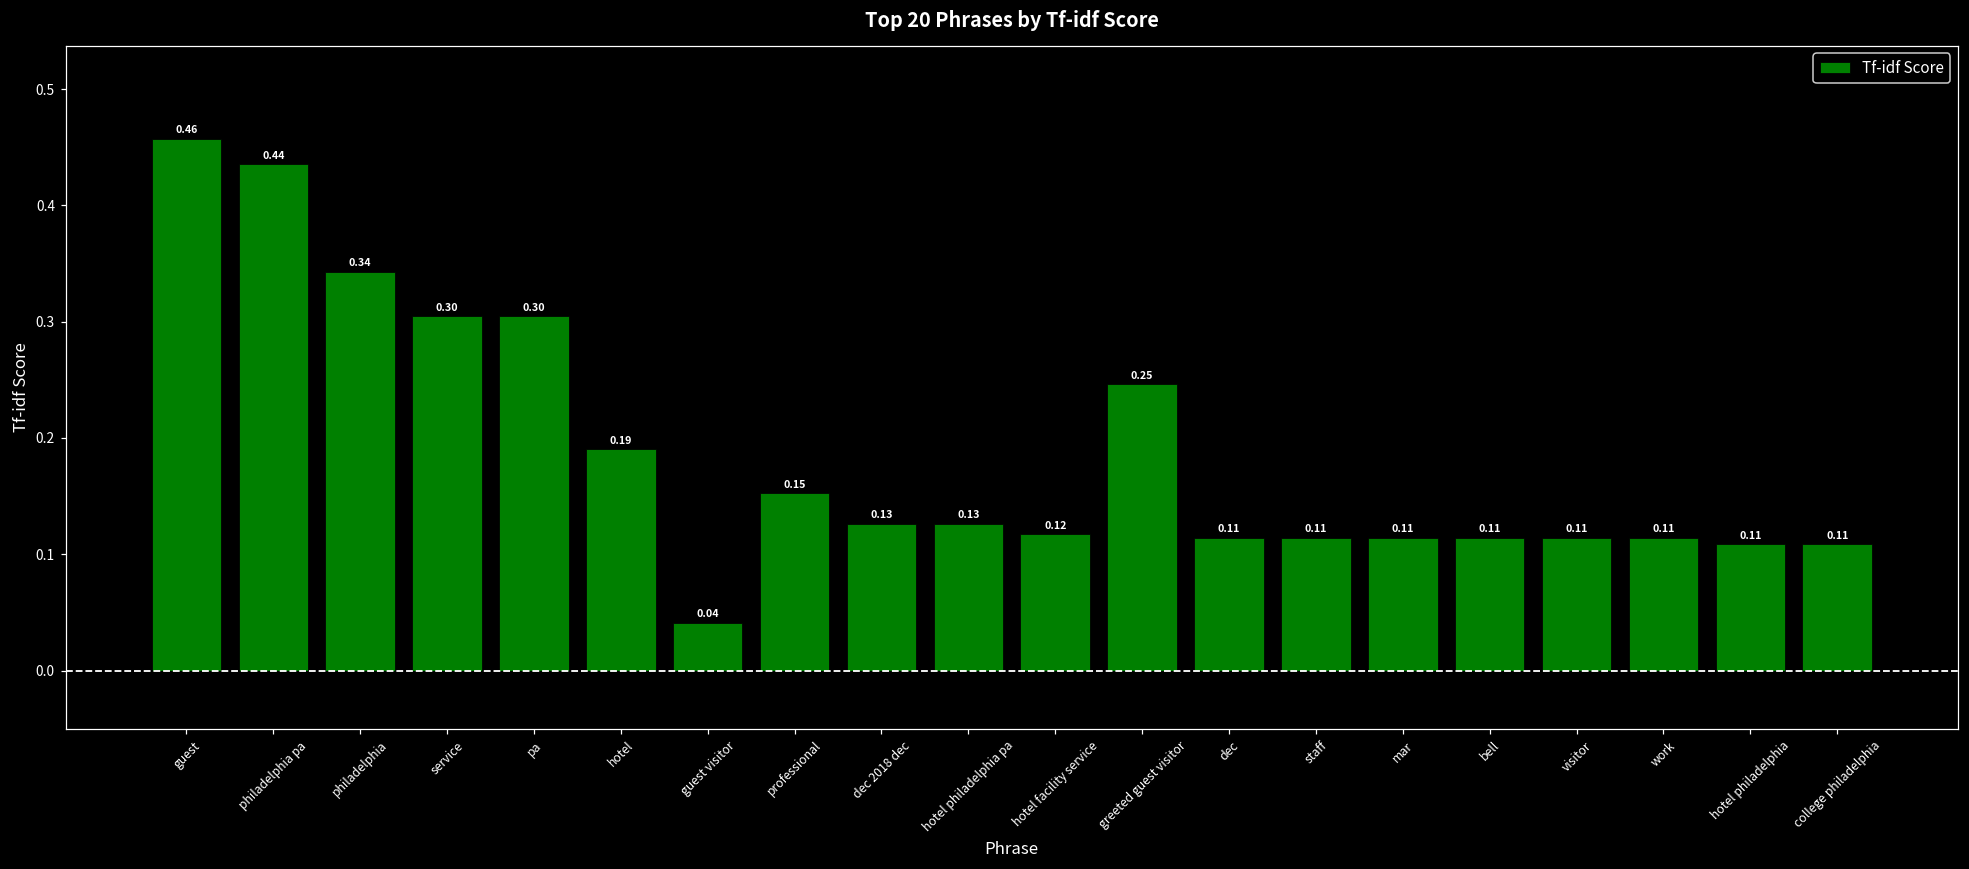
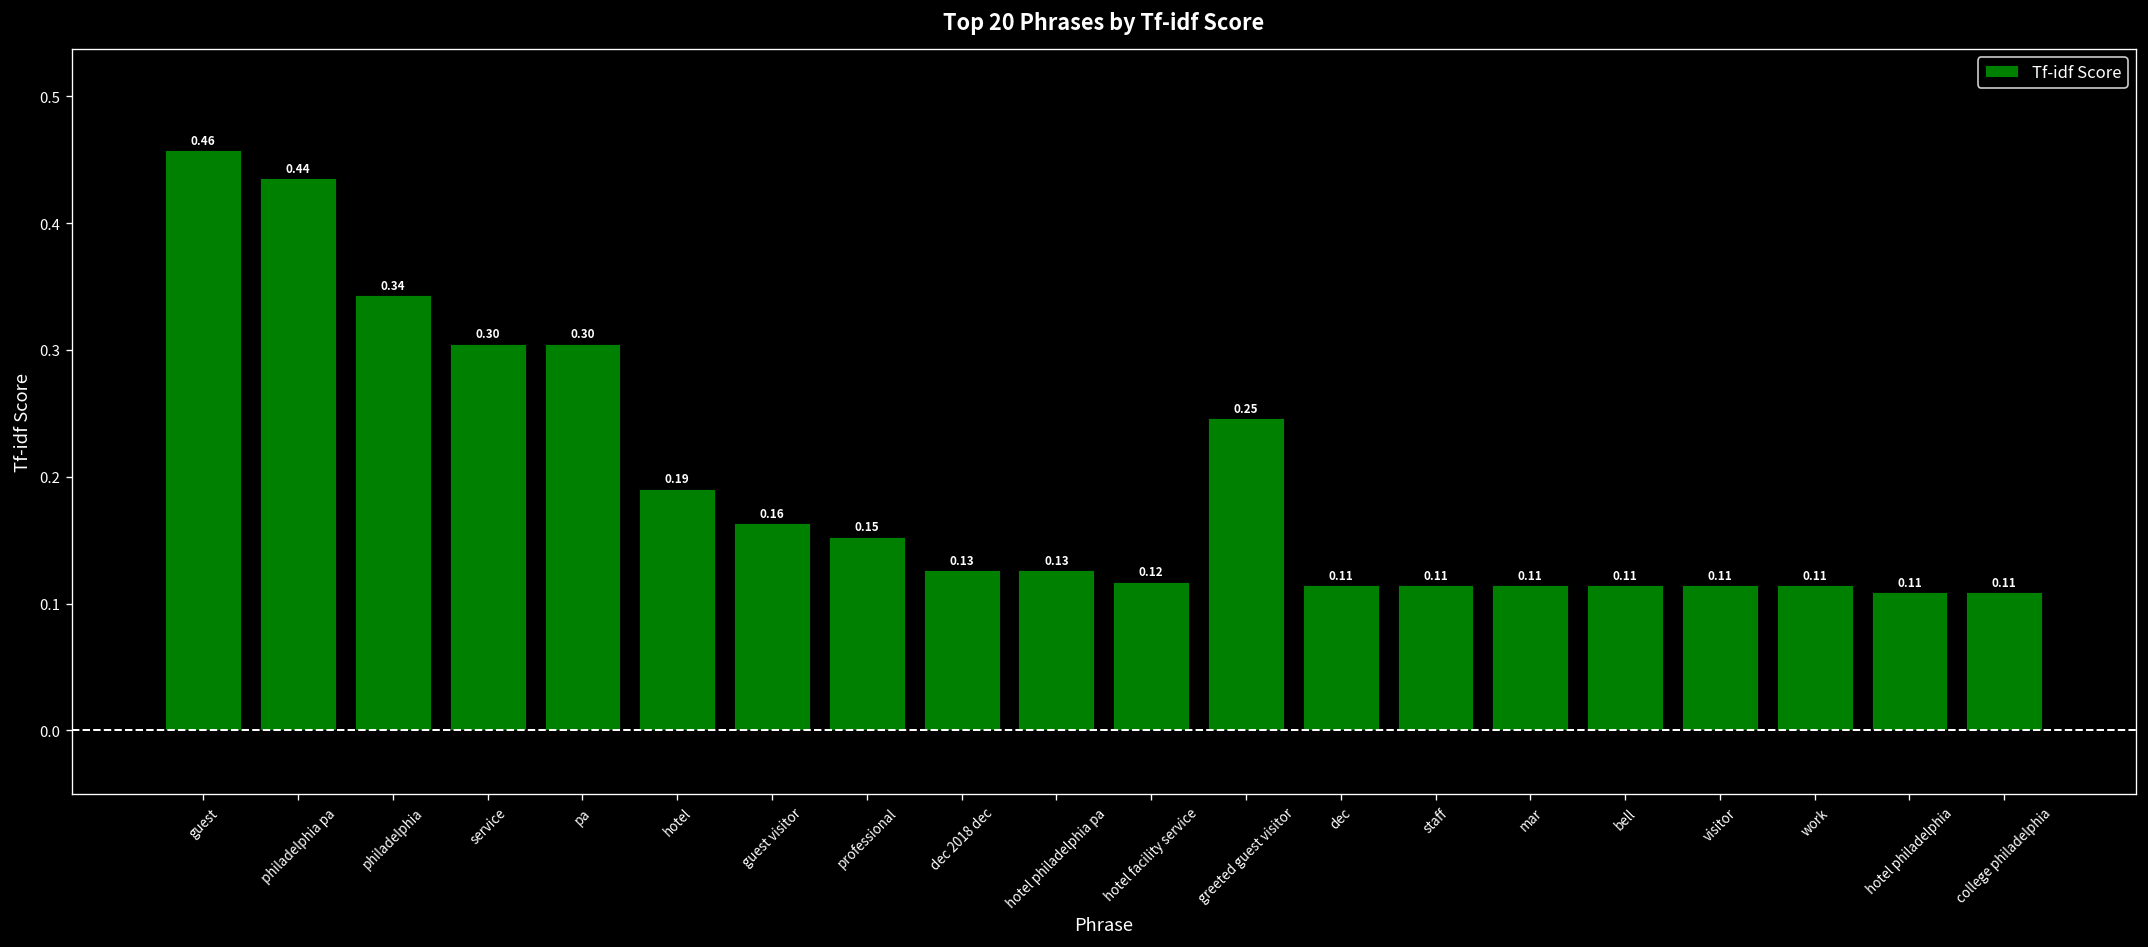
guest visitor: 0.04 -> 0.16
